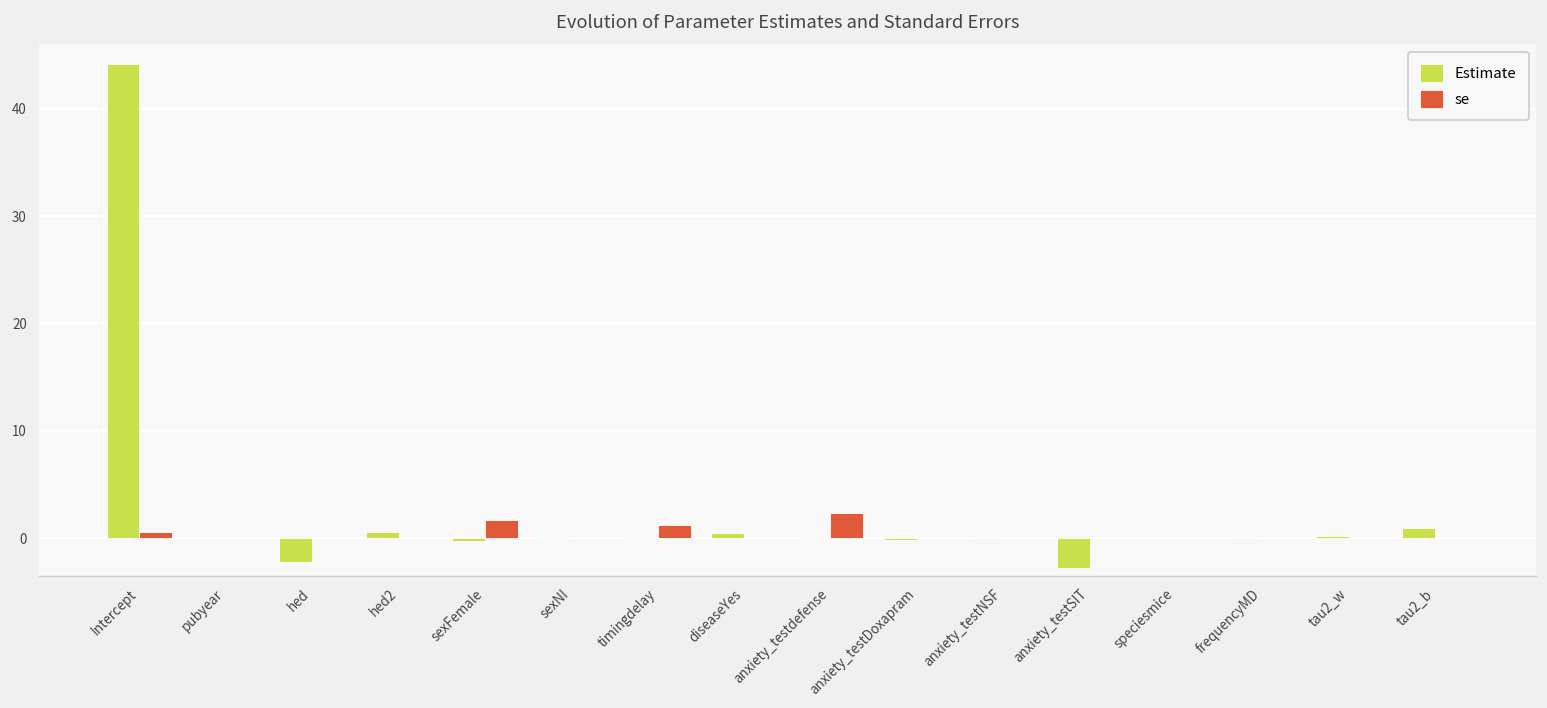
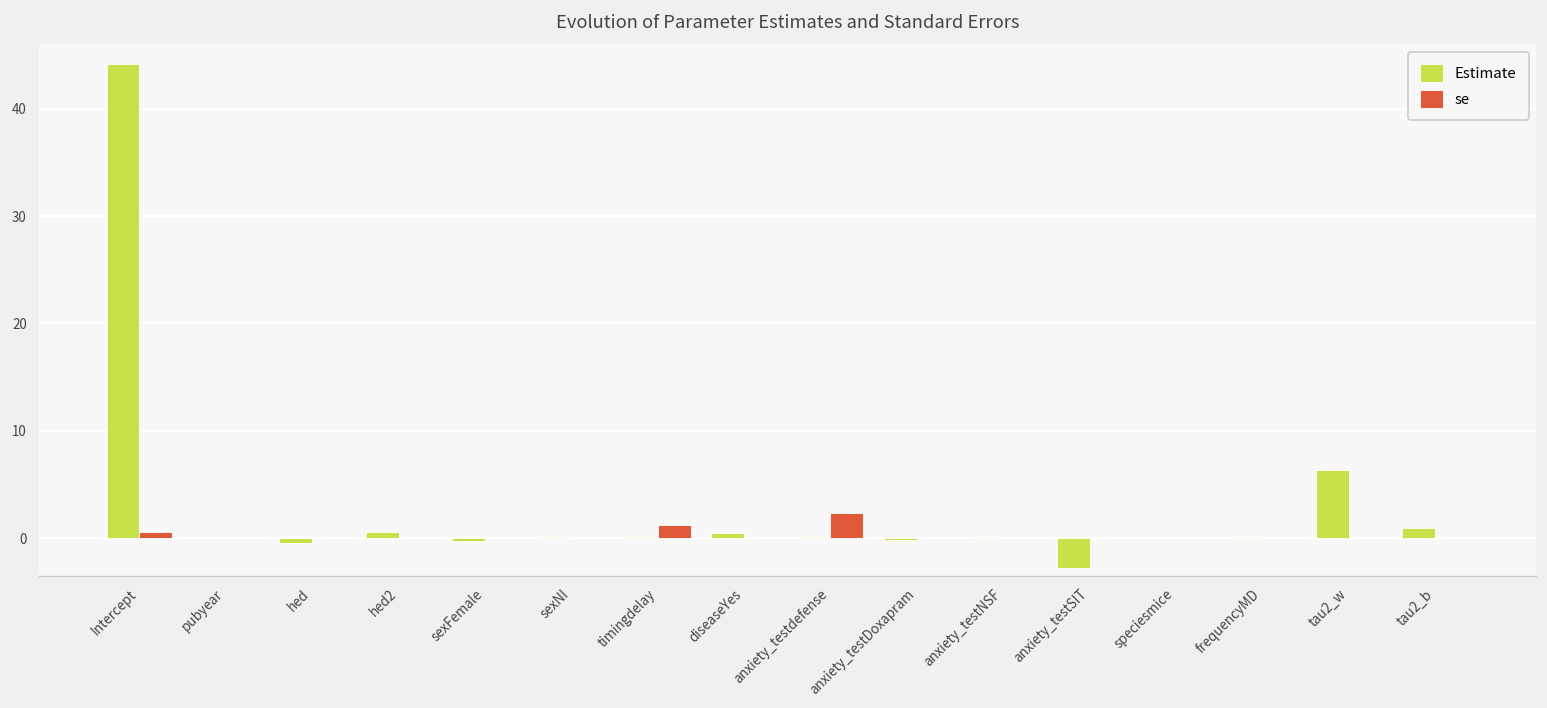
Estimate, hed: -2 -> 0
se, sexFemale: 2 -> 0
Estimate, tau2_w: 0 -> 6
